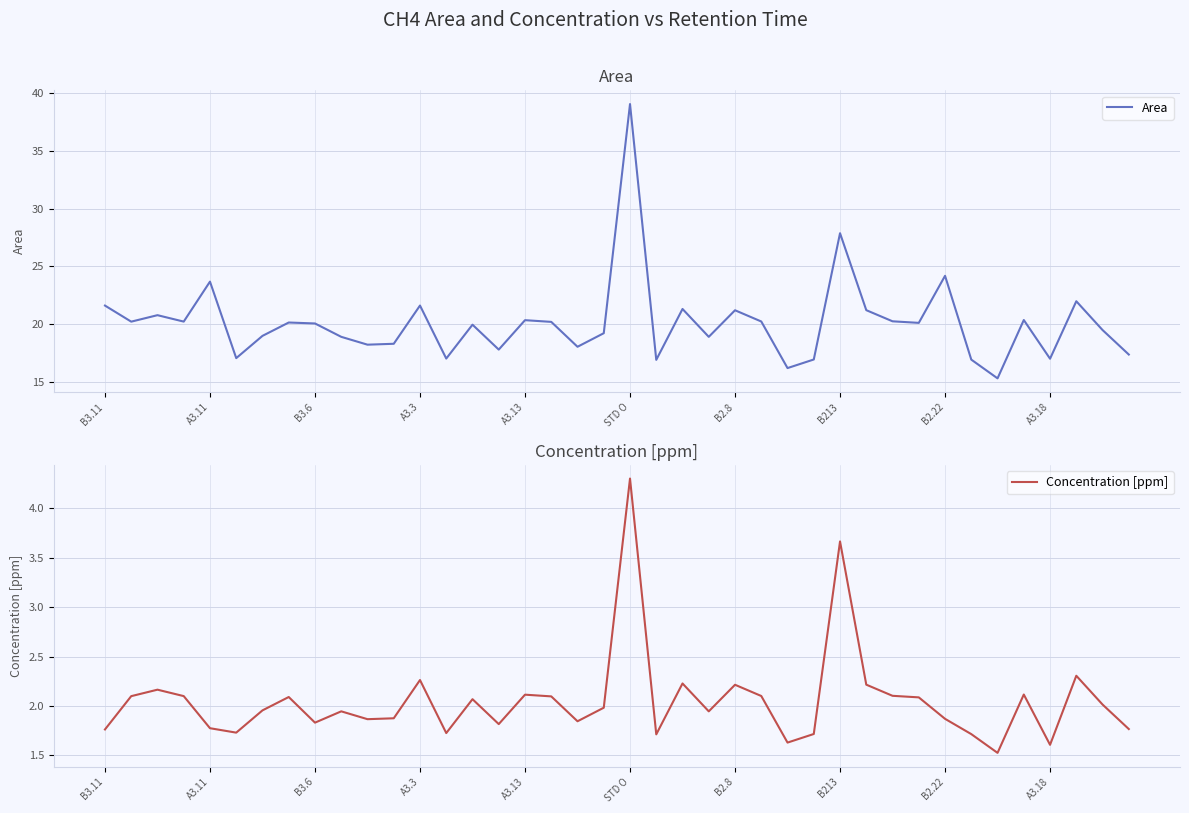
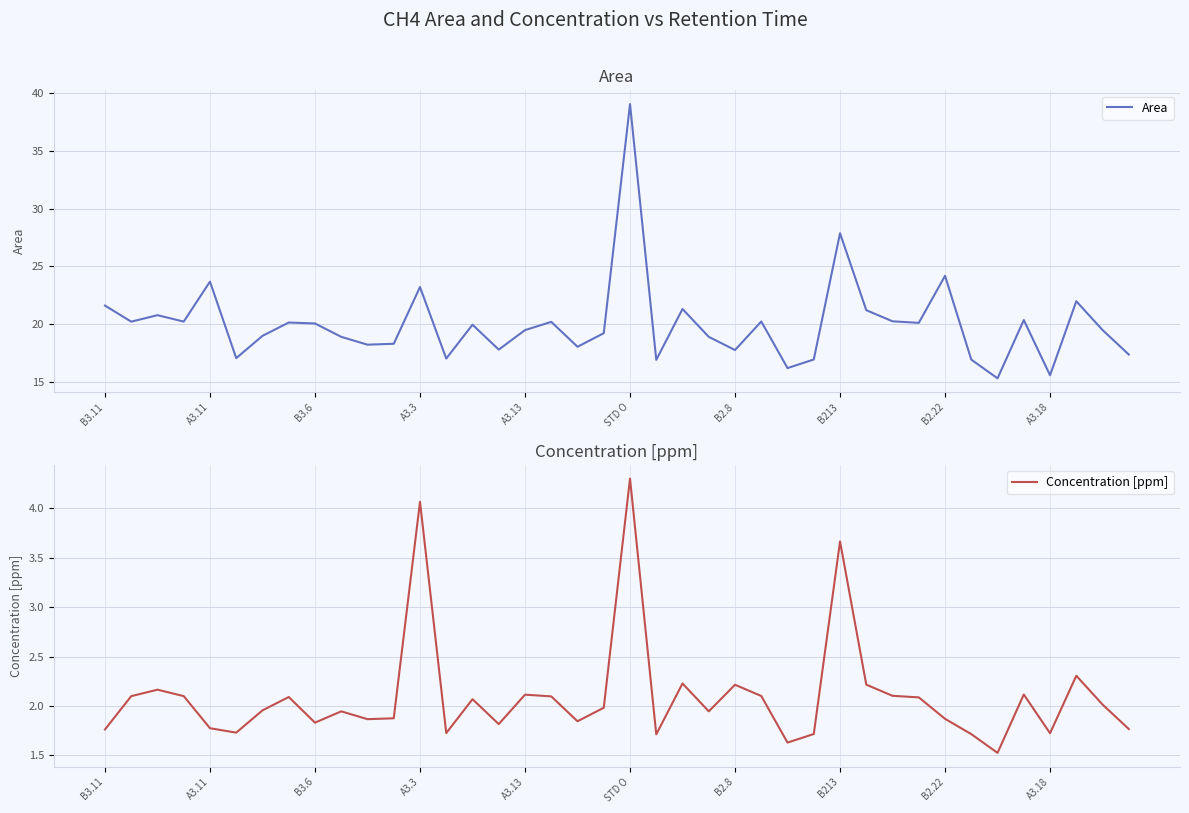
Area, A3.3: 21.6 -> 23.2
Area, A3.13: 20.3 -> 19.5
Area, B2.8: 21.2 -> 17.7
Area, A3.18: 17.0 -> 15.5
Concentration [ppm], A3.3: 2.3 -> 4.1
Concentration [ppm], A3.18: 1.6 -> 1.7
